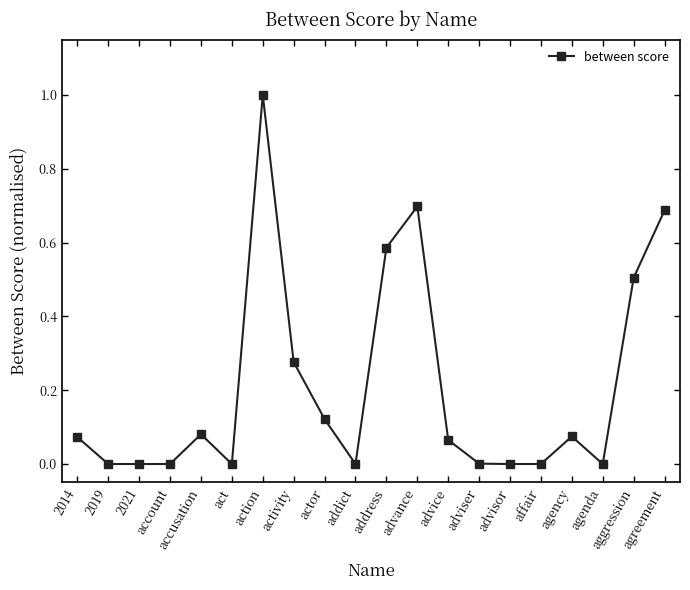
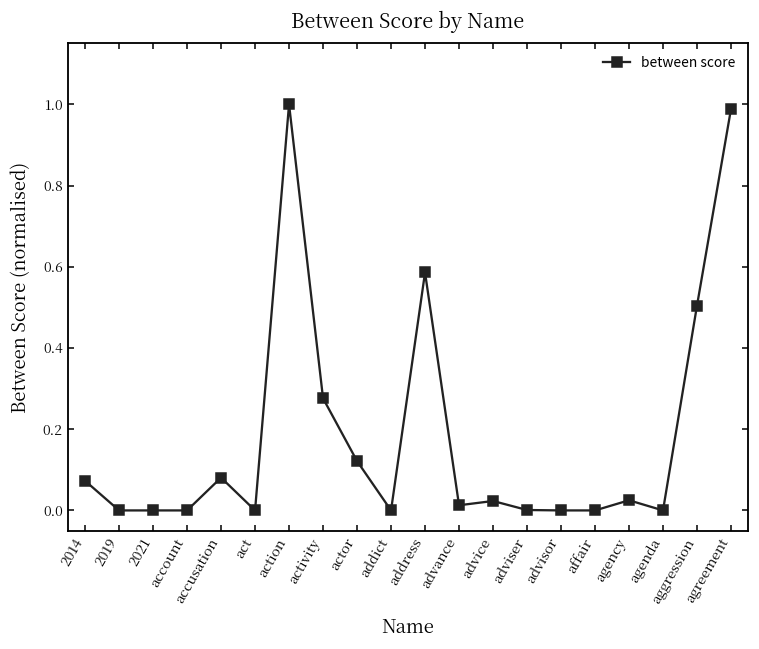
advance: 0.70 -> 0.01
advice: 0.07 -> 0.02
agency: 0.07 -> 0.02
agreement: 0.69 -> 0.99
